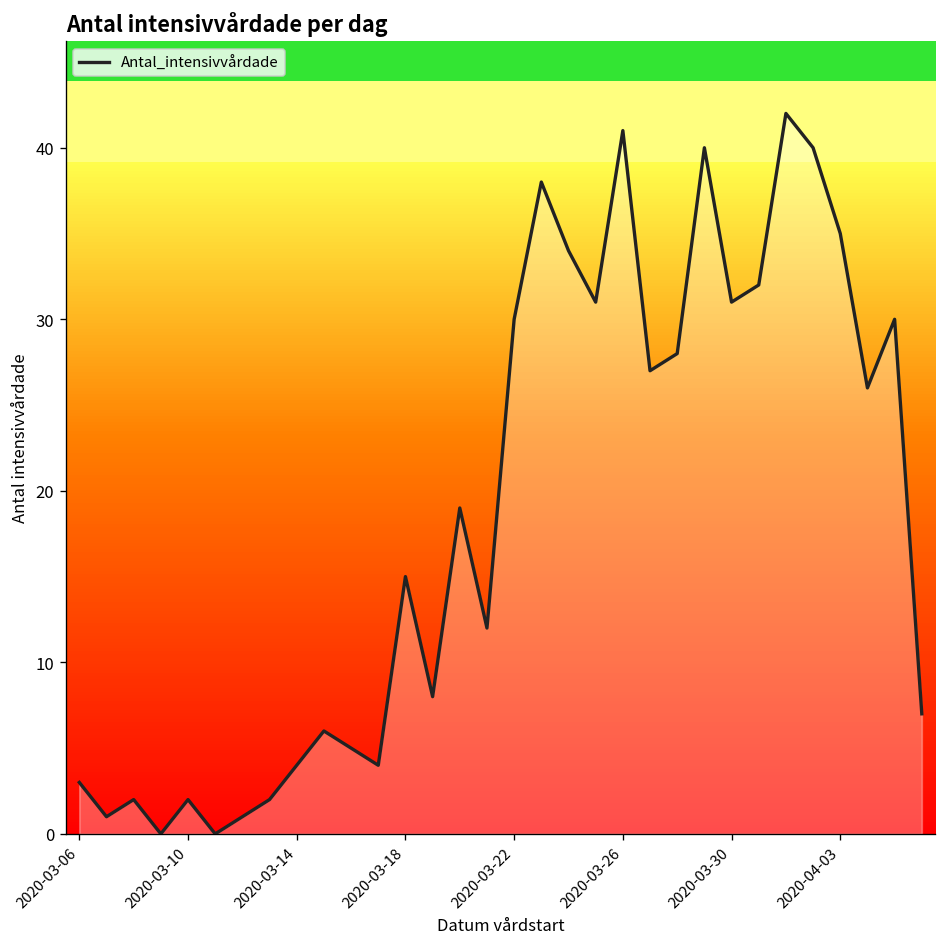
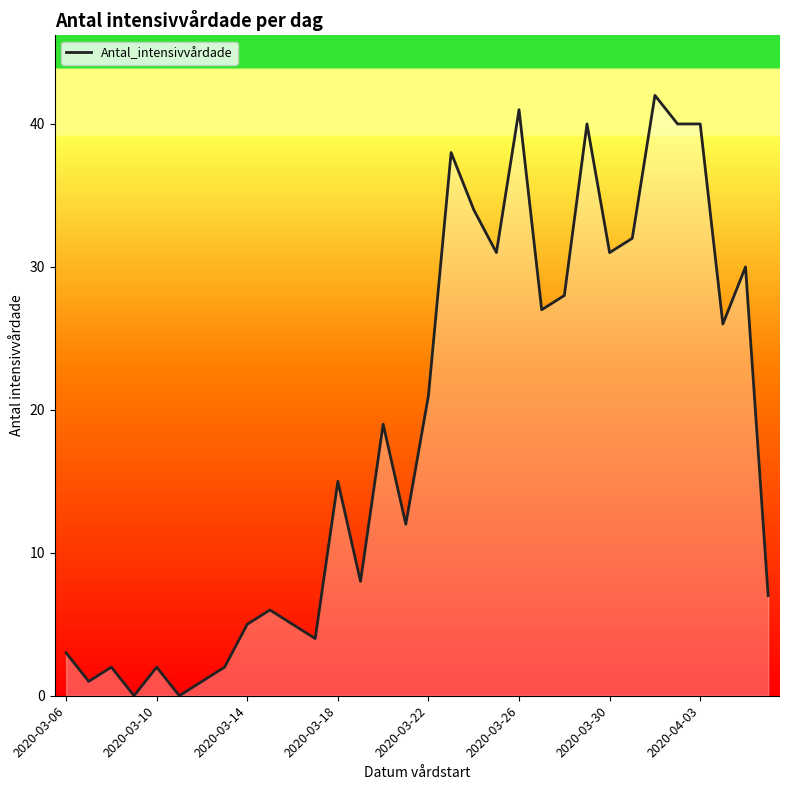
2020-03-14: 4 -> 5
2020-03-22: 30 -> 21
2020-04-03: 35 -> 40
